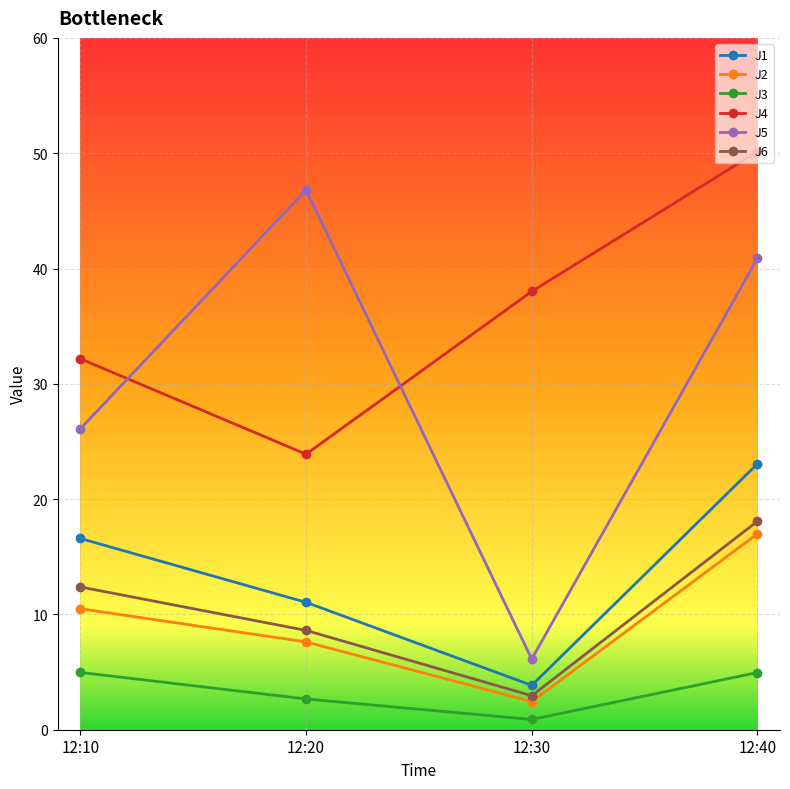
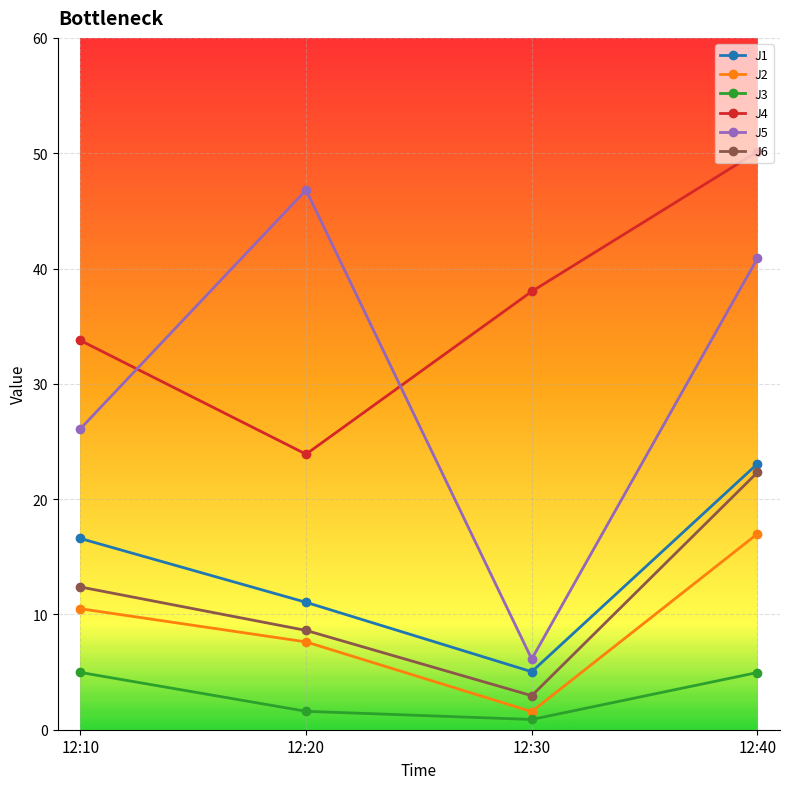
J4, 12:10: 32.2 -> 33.8
J3, 12:20: 2.7 -> 1.6
J1, 12:30: 3.8 -> 5.0
J2, 12:30: 2.4 -> 1.6
J6, 12:40: 18.1 -> 22.3
